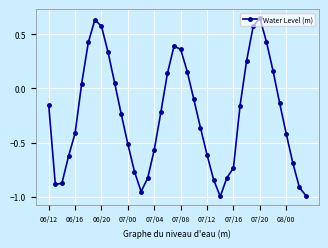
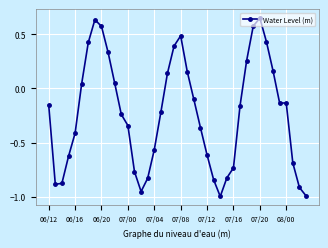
07/00: -0.51 -> -0.34
07/08: 0.36 -> 0.48
08/00: -0.42 -> -0.13
